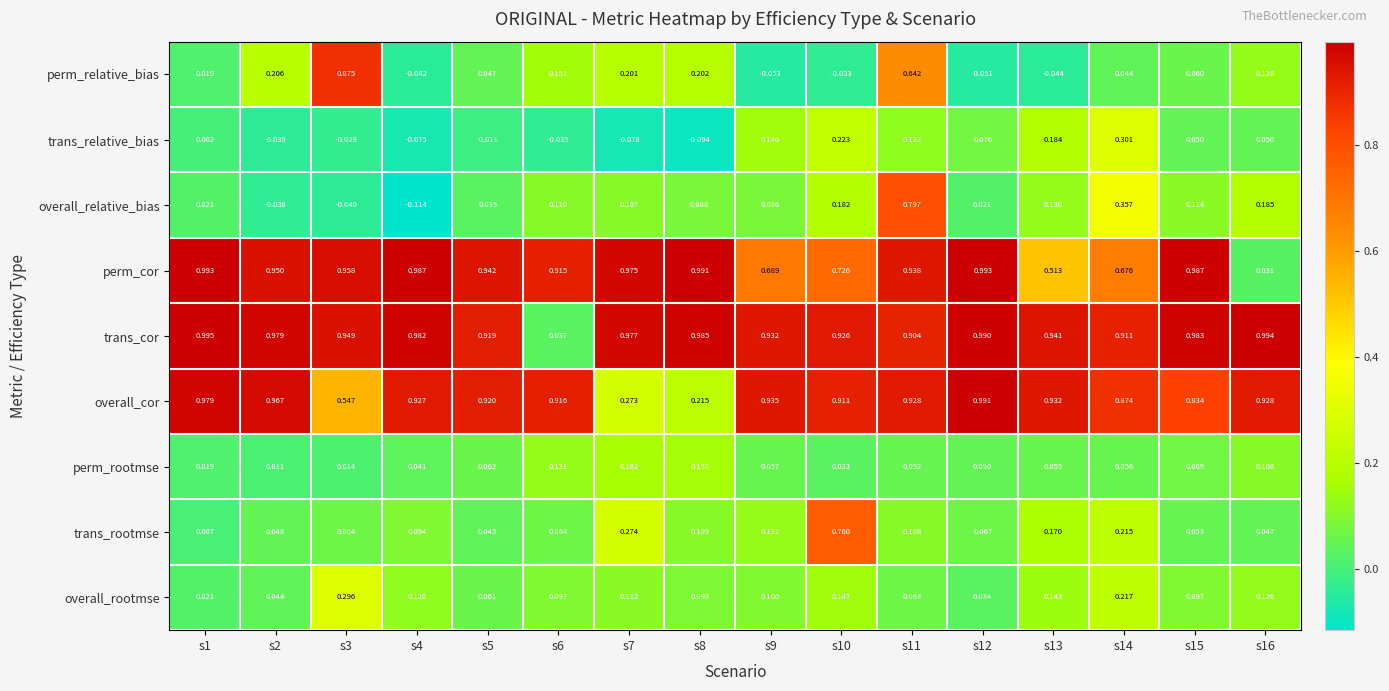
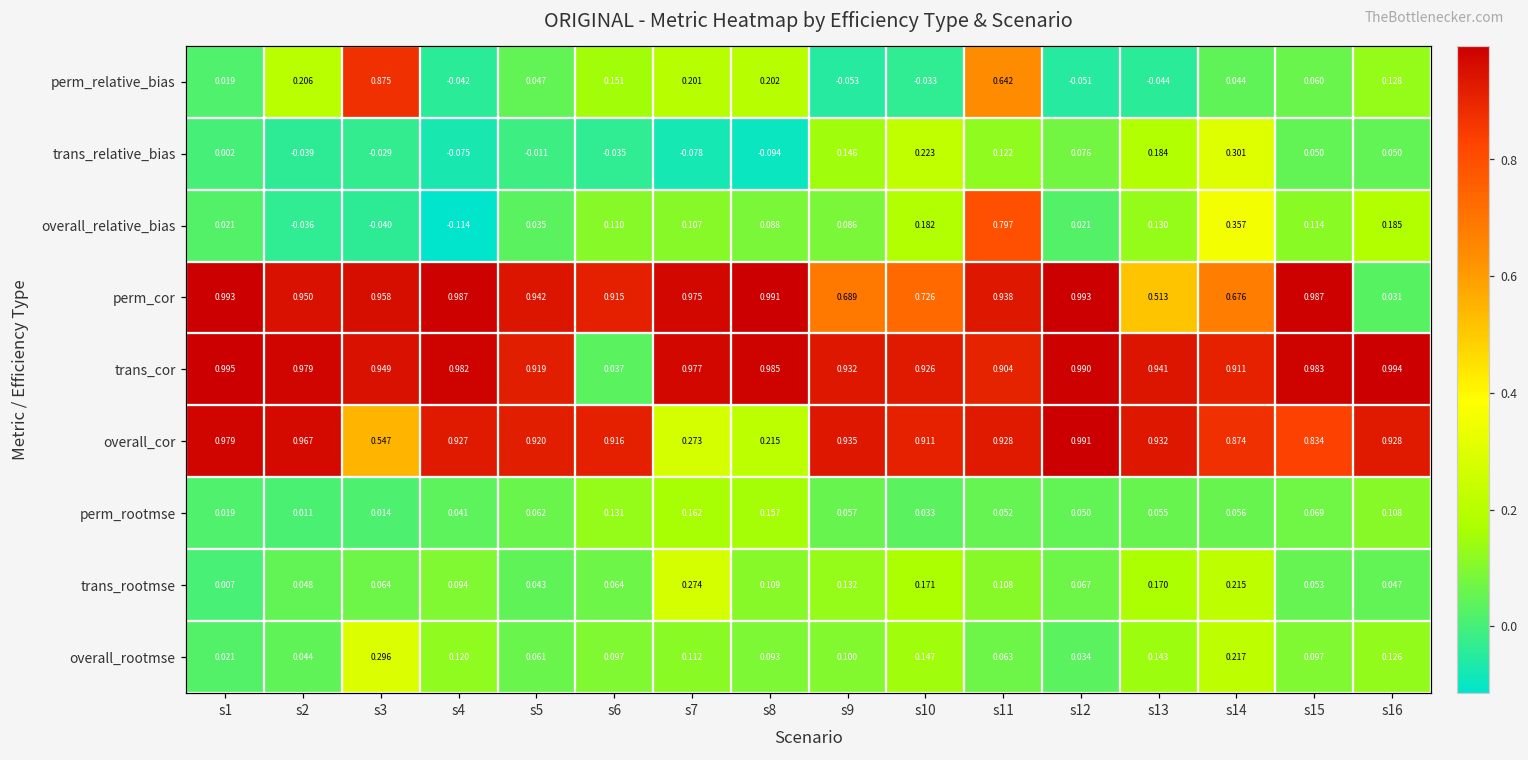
trans_rootmse, s10: 0.760 -> 0.171
